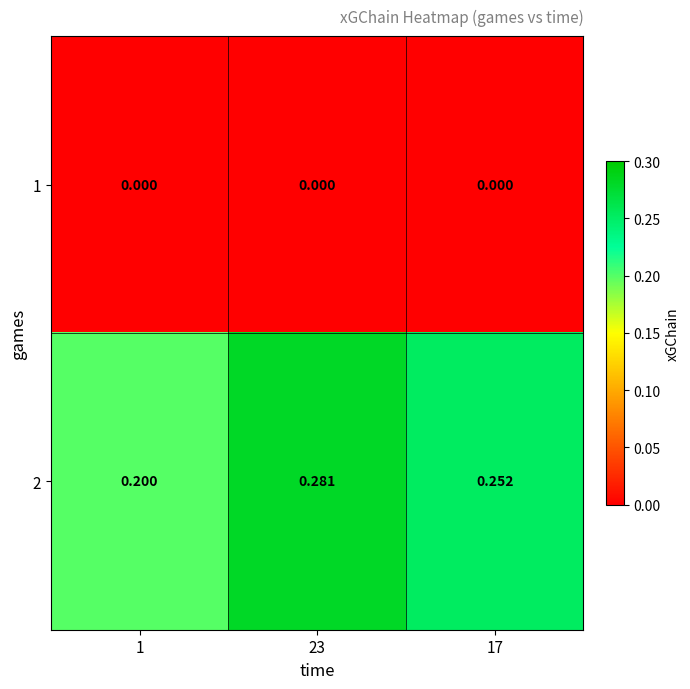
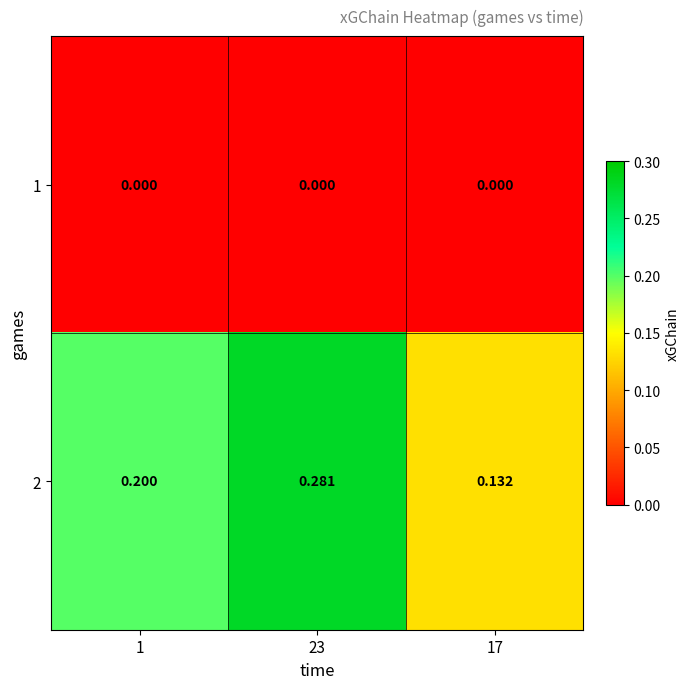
2, 17: 0.252 -> 0.132
